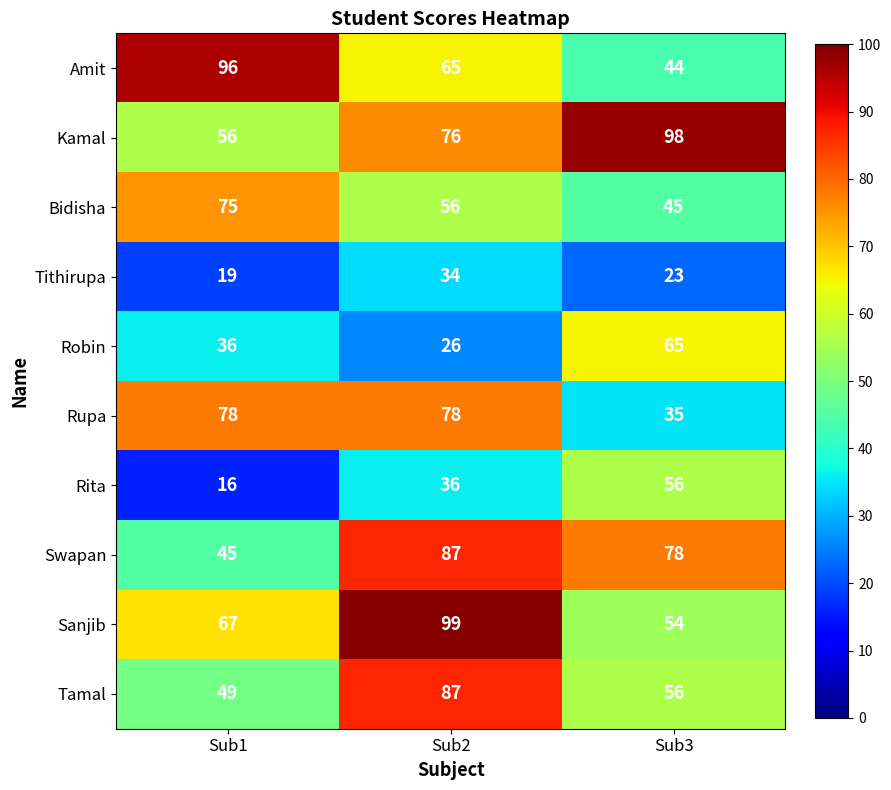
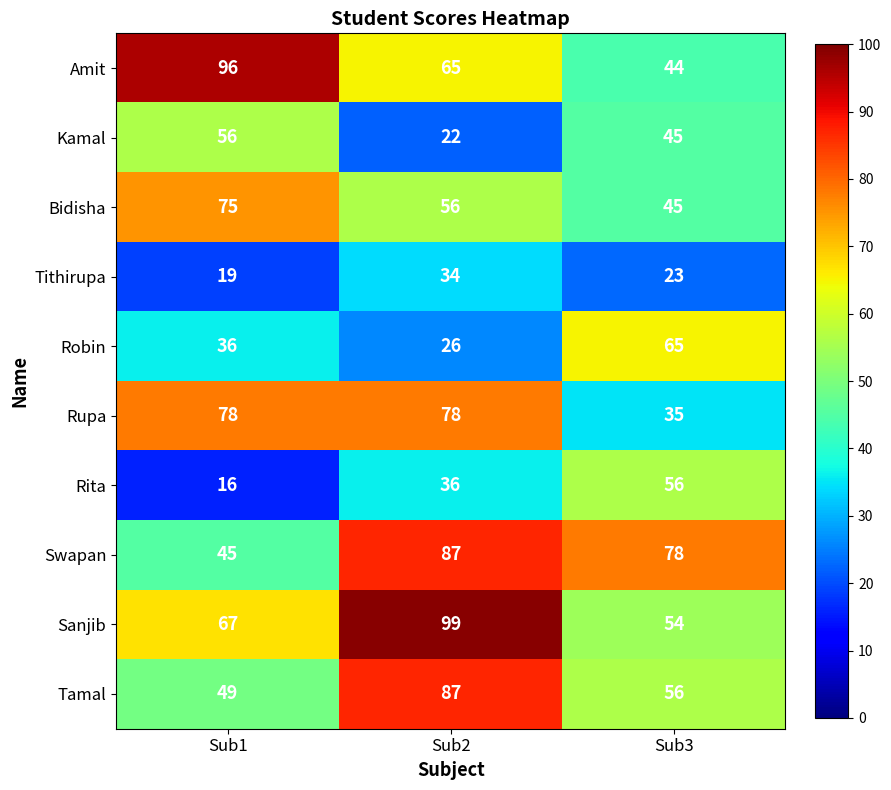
Kamal, Sub2: 76 -> 22
Kamal, Sub3: 98 -> 45
